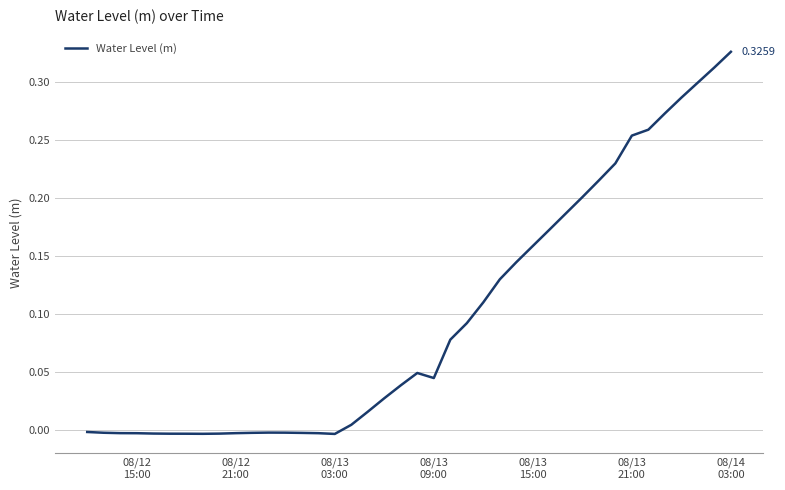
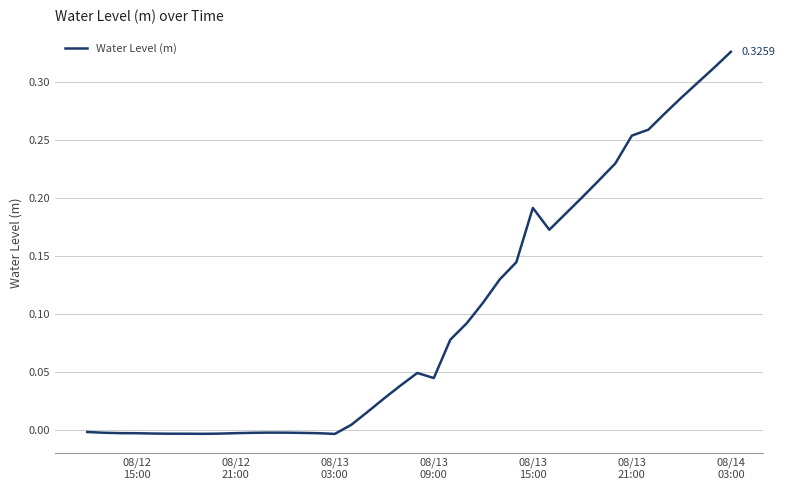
08/13 15:00: 0.158 -> 0.191
